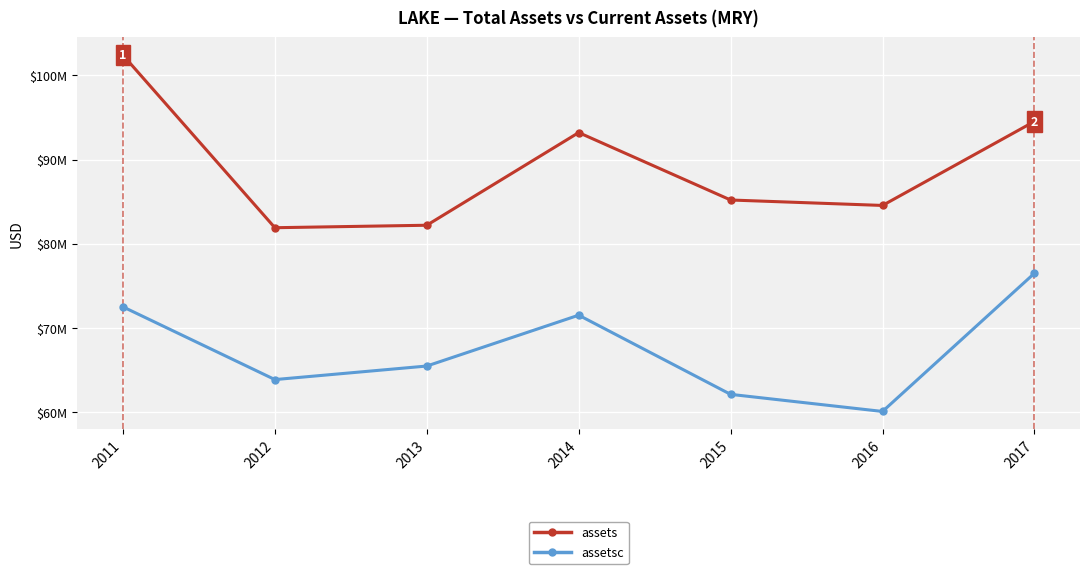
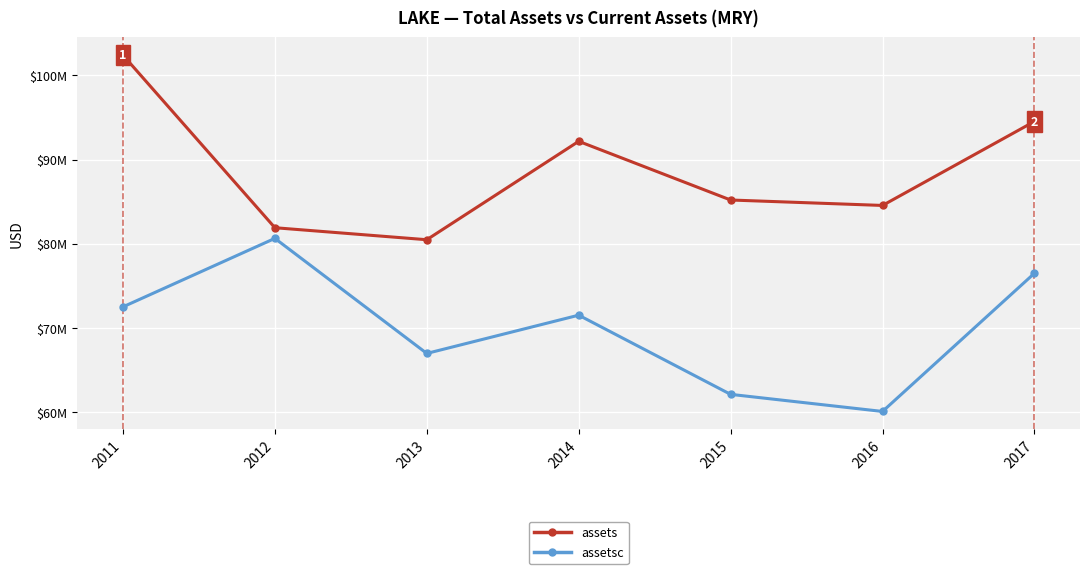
assetsc, 2012: $64000000 -> $81000000
assets, 2013: $82000000 -> $80000000
assetsc, 2013: $65000000 -> $67000000
assets, 2014: $93000000 -> $92000000
